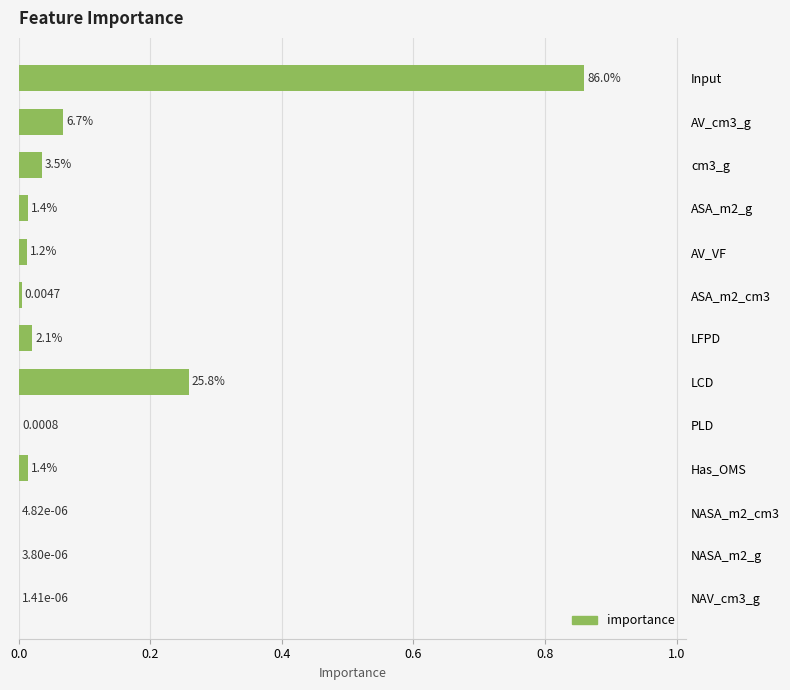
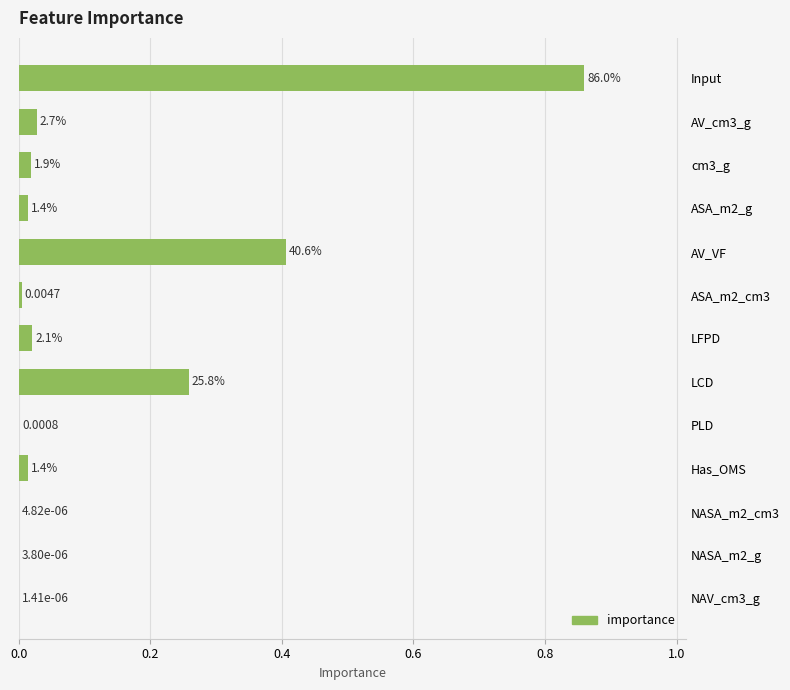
AV_cm3_g: 6.7% -> 2.7%
cm3_g: 3.5% -> 1.9%
AV_VF: 1.2% -> 40.6%
